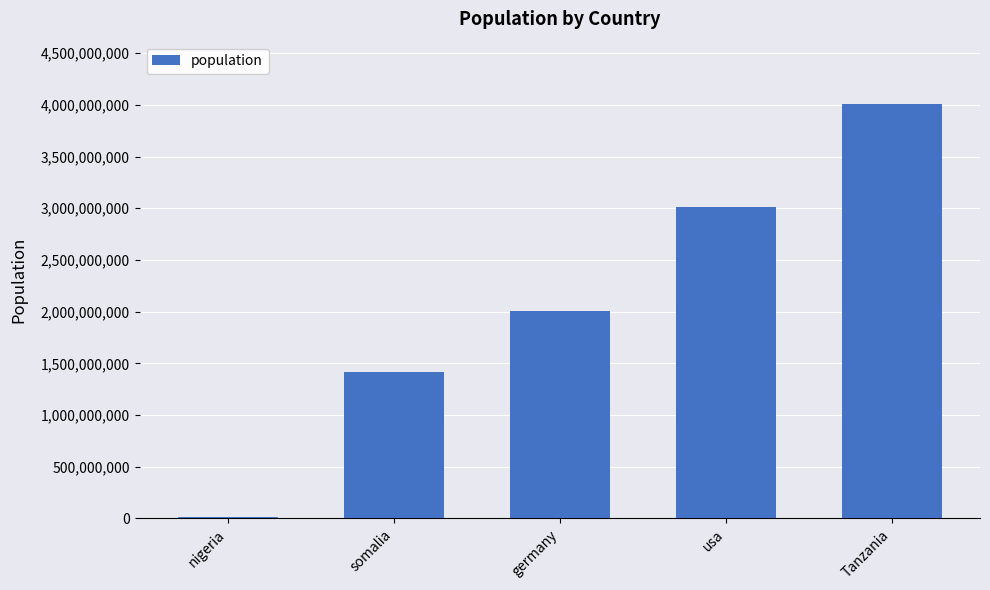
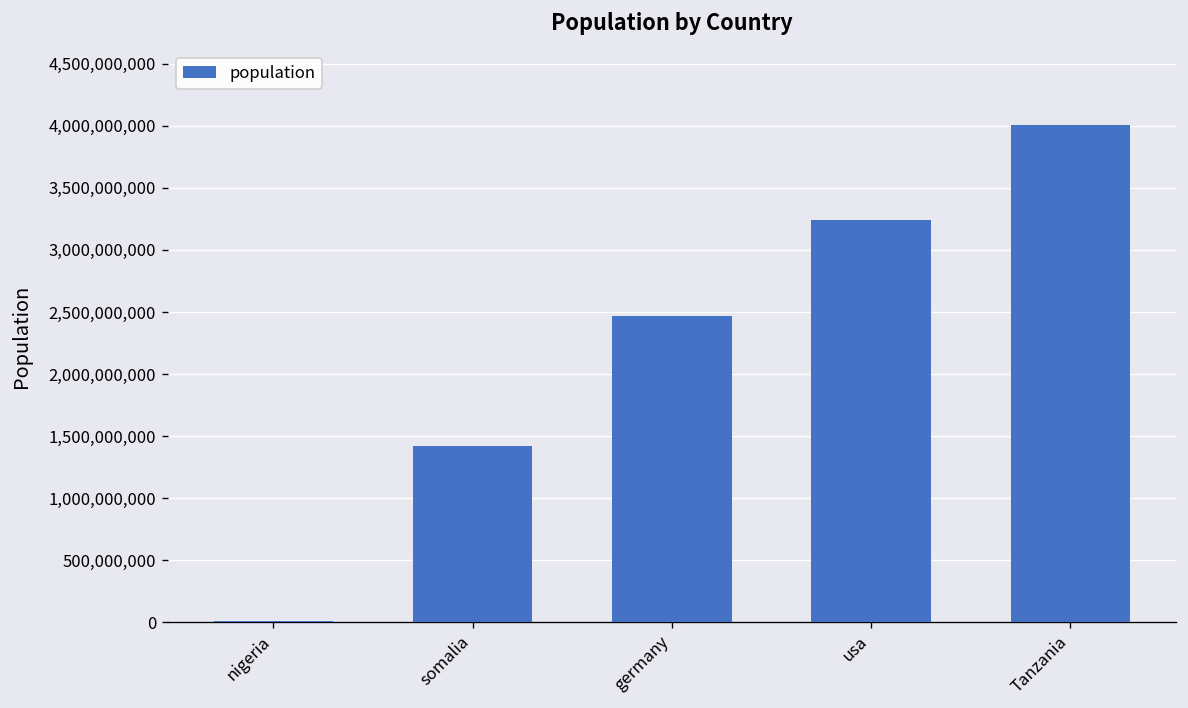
germany: 2,010,000,000 -> 2,470,000,000
usa: 3,010,000,000 -> 3,240,000,000
